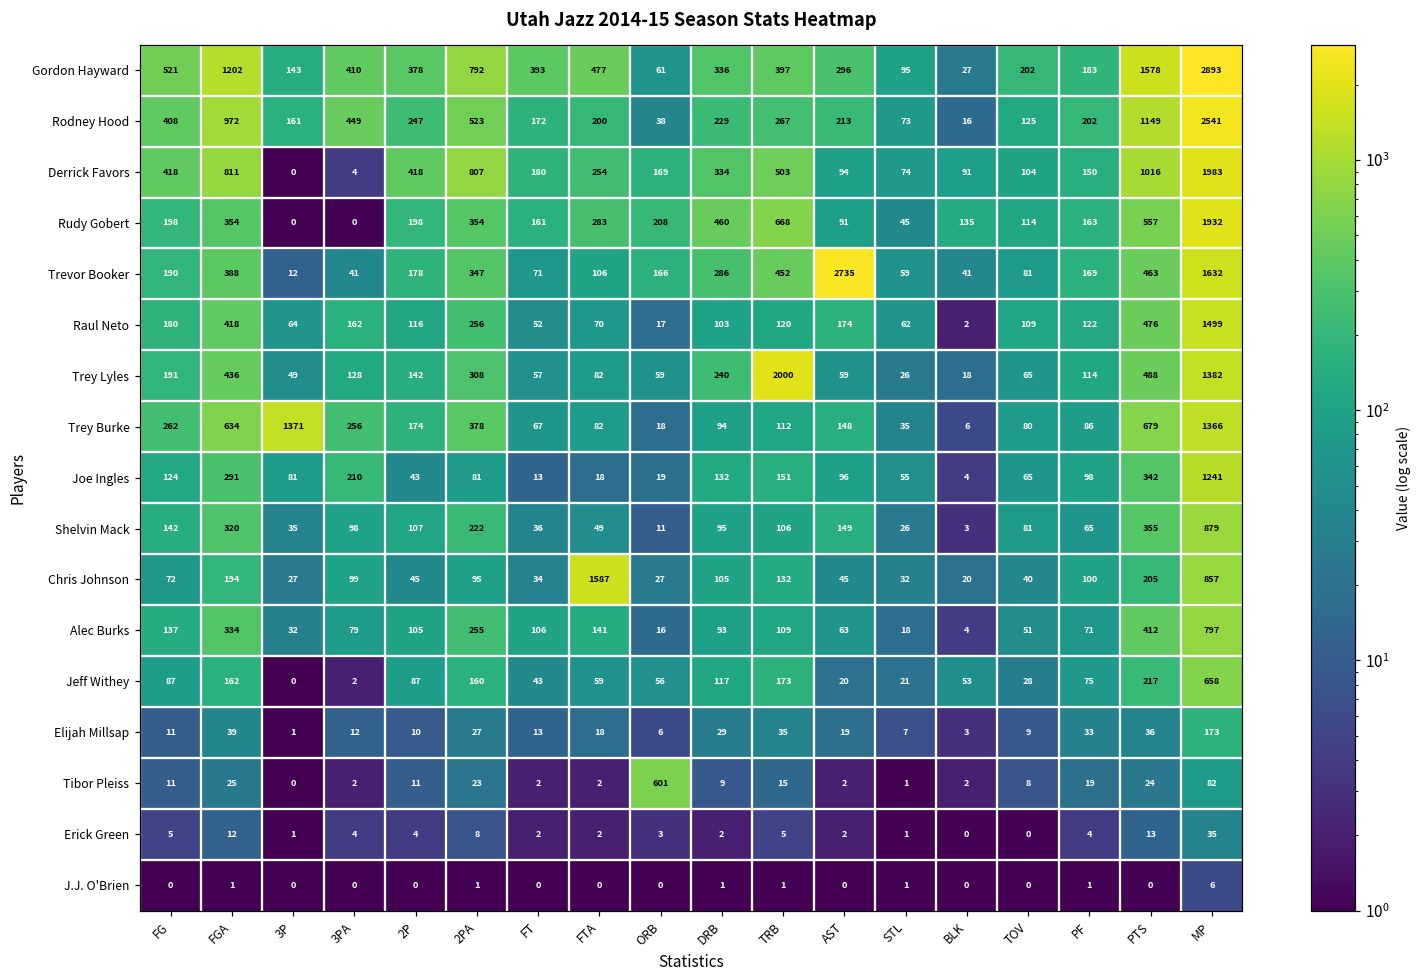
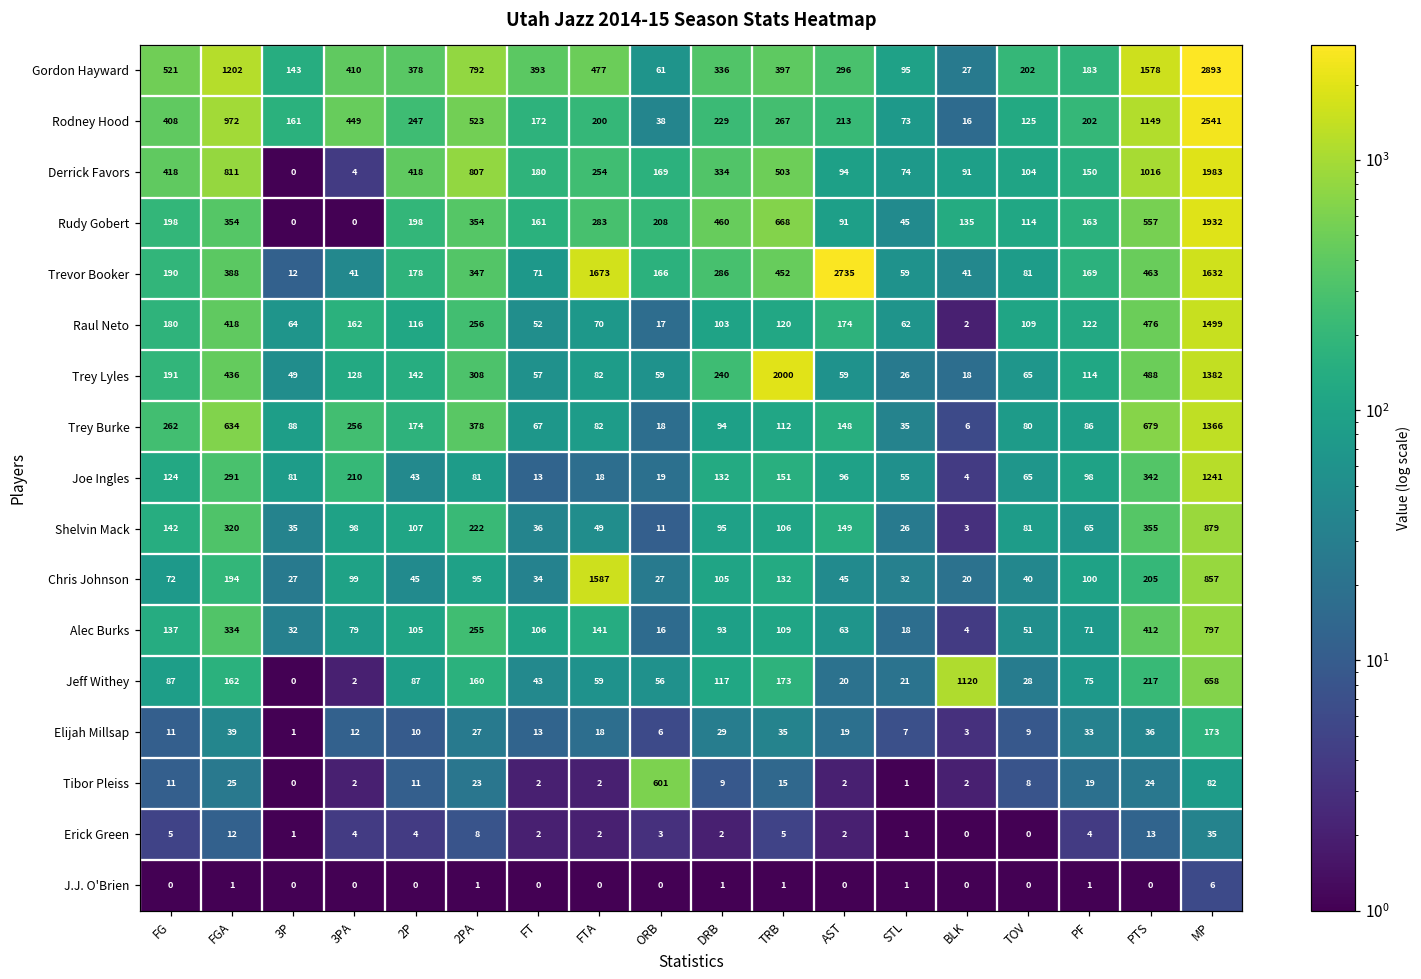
Trevor Booker, FTA: 106 -> 1673
Trey Burke, 3P: 1371 -> 88
Jeff Withey, BLK: 53 -> 1120
